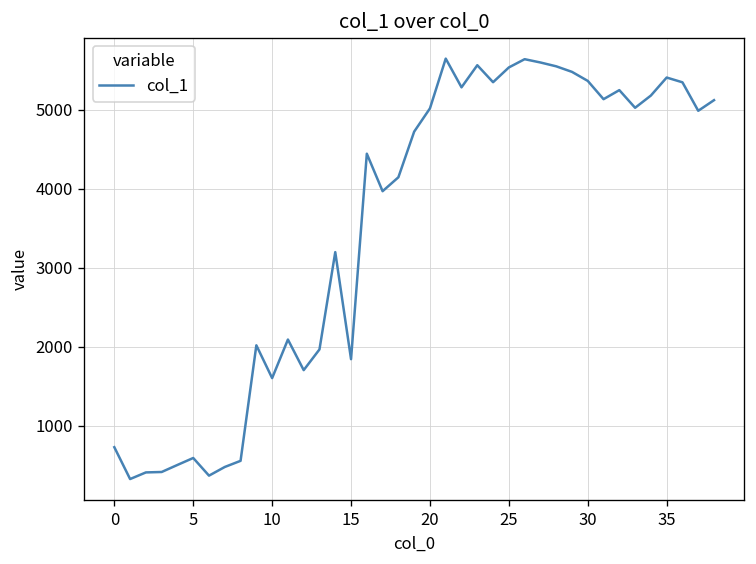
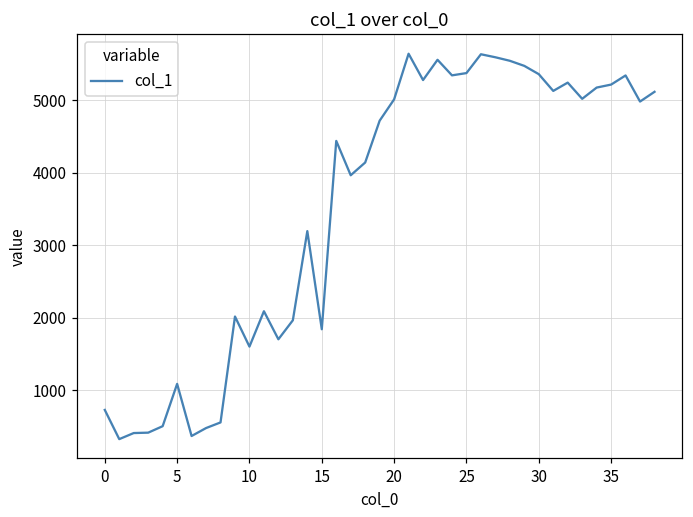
5: 600 -> 1100
25: 5500 -> 5400
35: 5400 -> 5200
